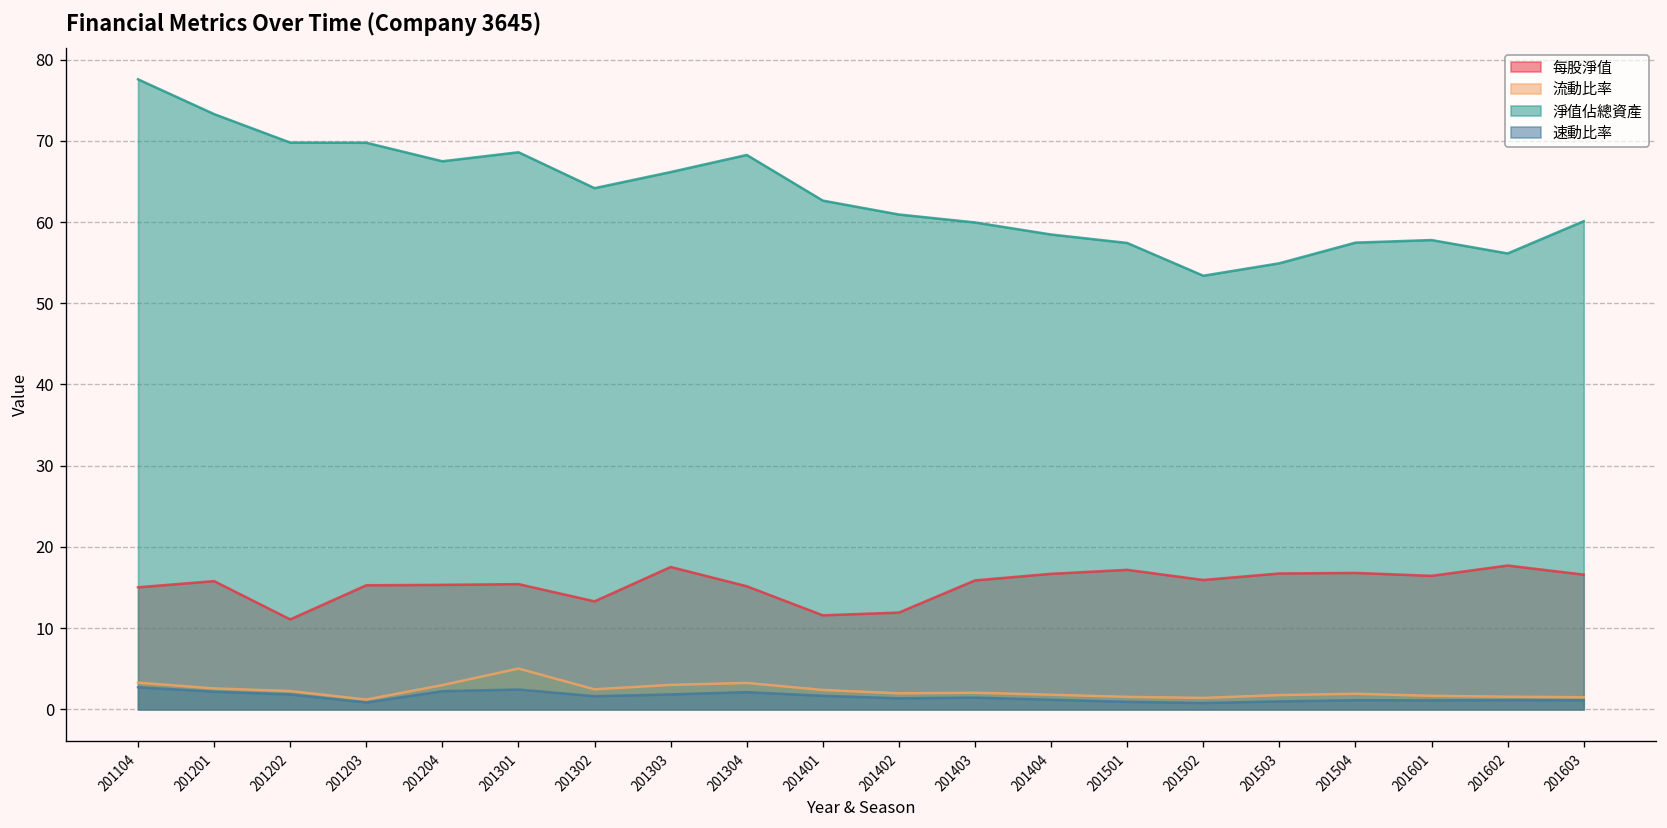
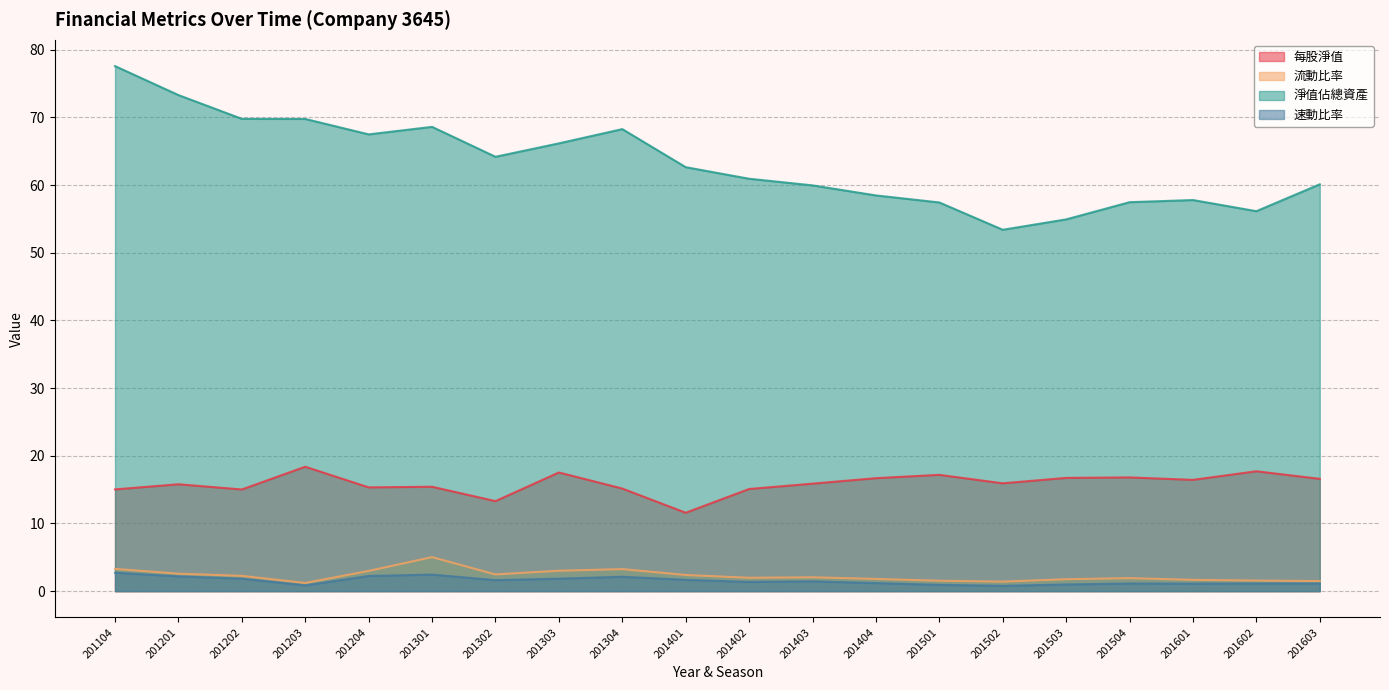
每股淨值, 201202: 11 -> 15
每股淨值, 201203: 15 -> 18
每股淨值, 201402: 12 -> 15
